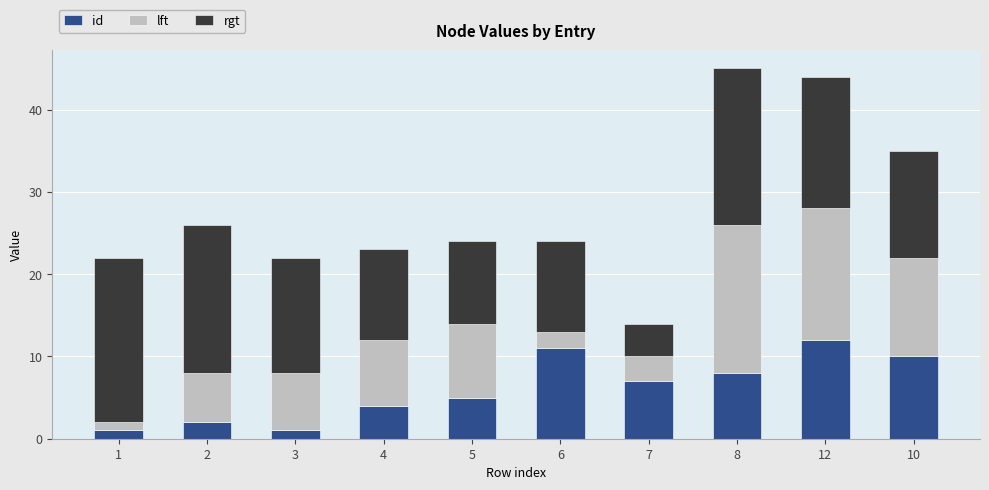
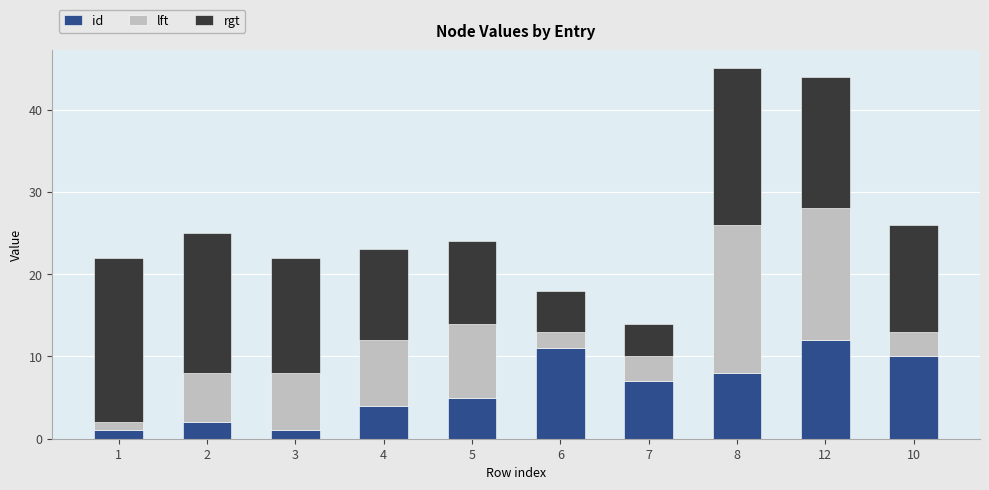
rgt, 2: 18 -> 17
rgt, 6: 11 -> 5
lft, 10: 12 -> 3
